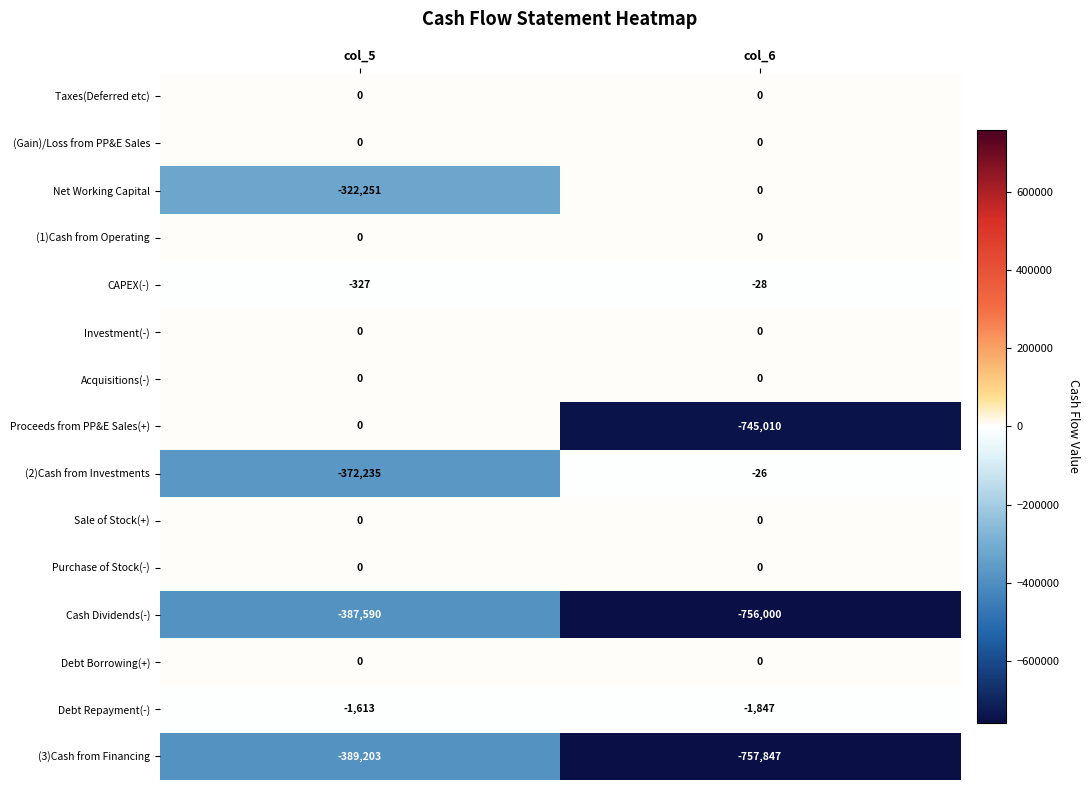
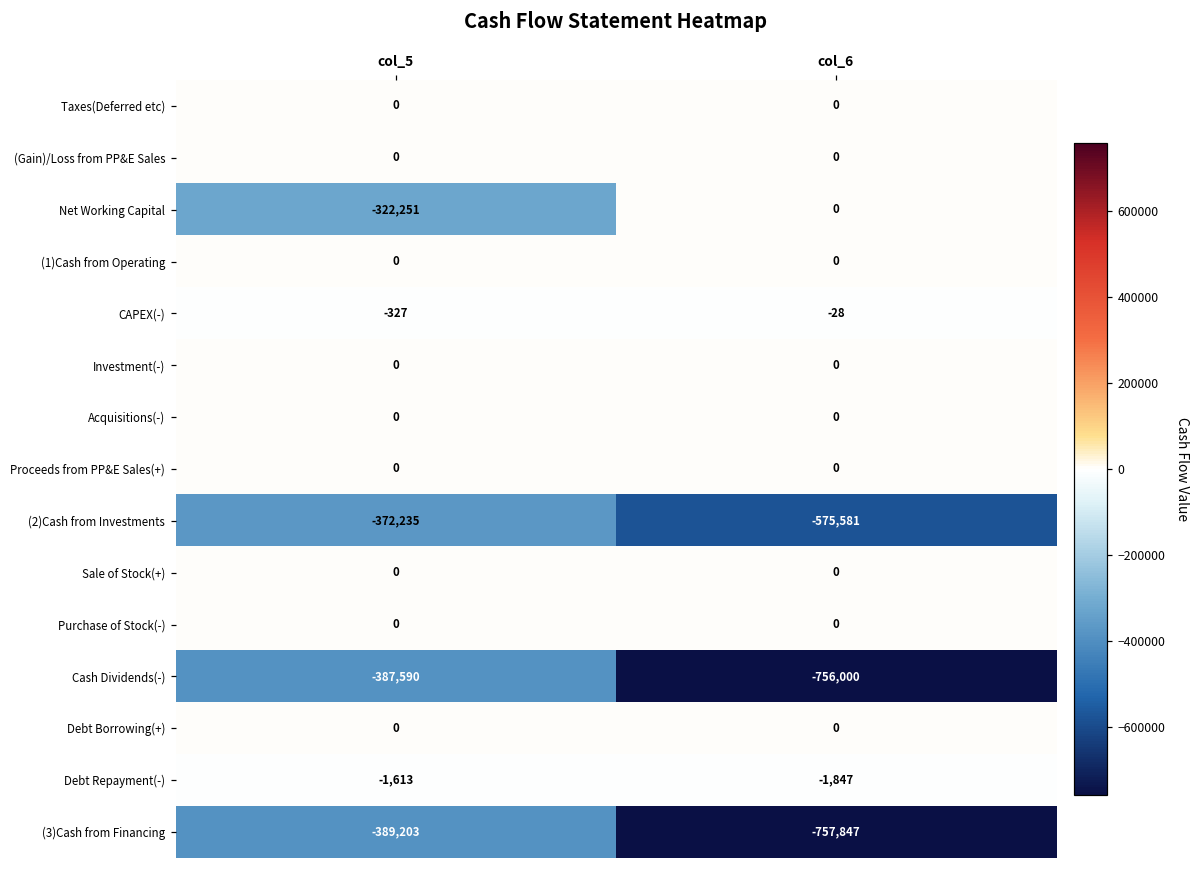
Proceeds from PP&E Sales(+), col_6: -745,010 -> 0
(2)Cash from Investments, col_6: -26 -> -575,581
